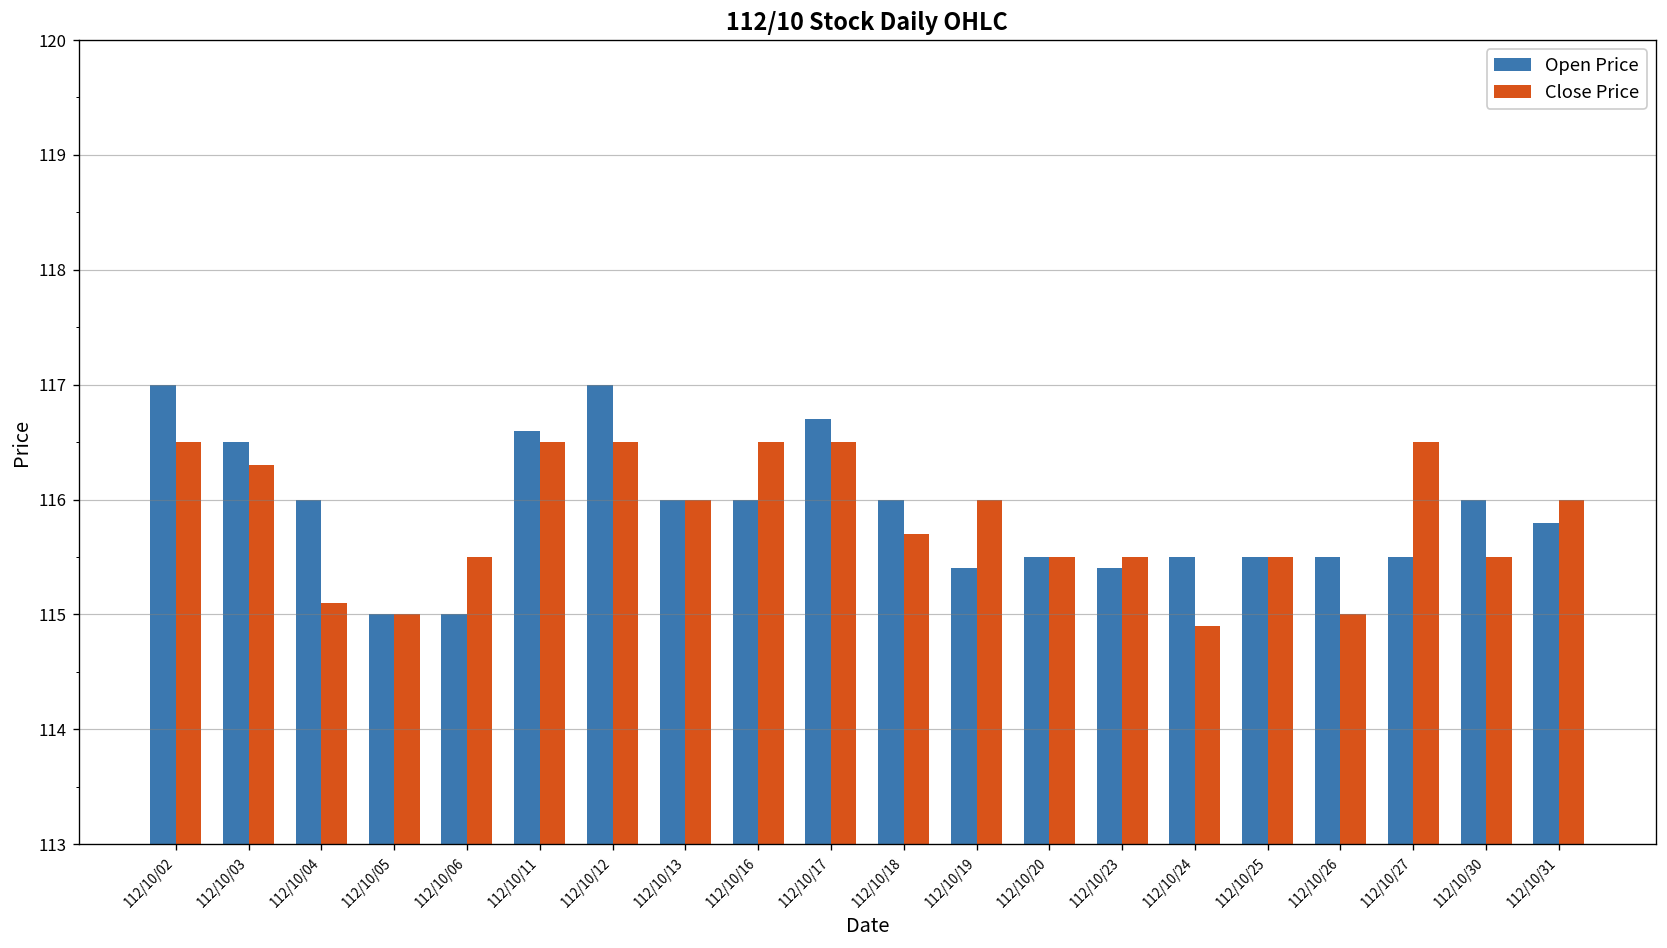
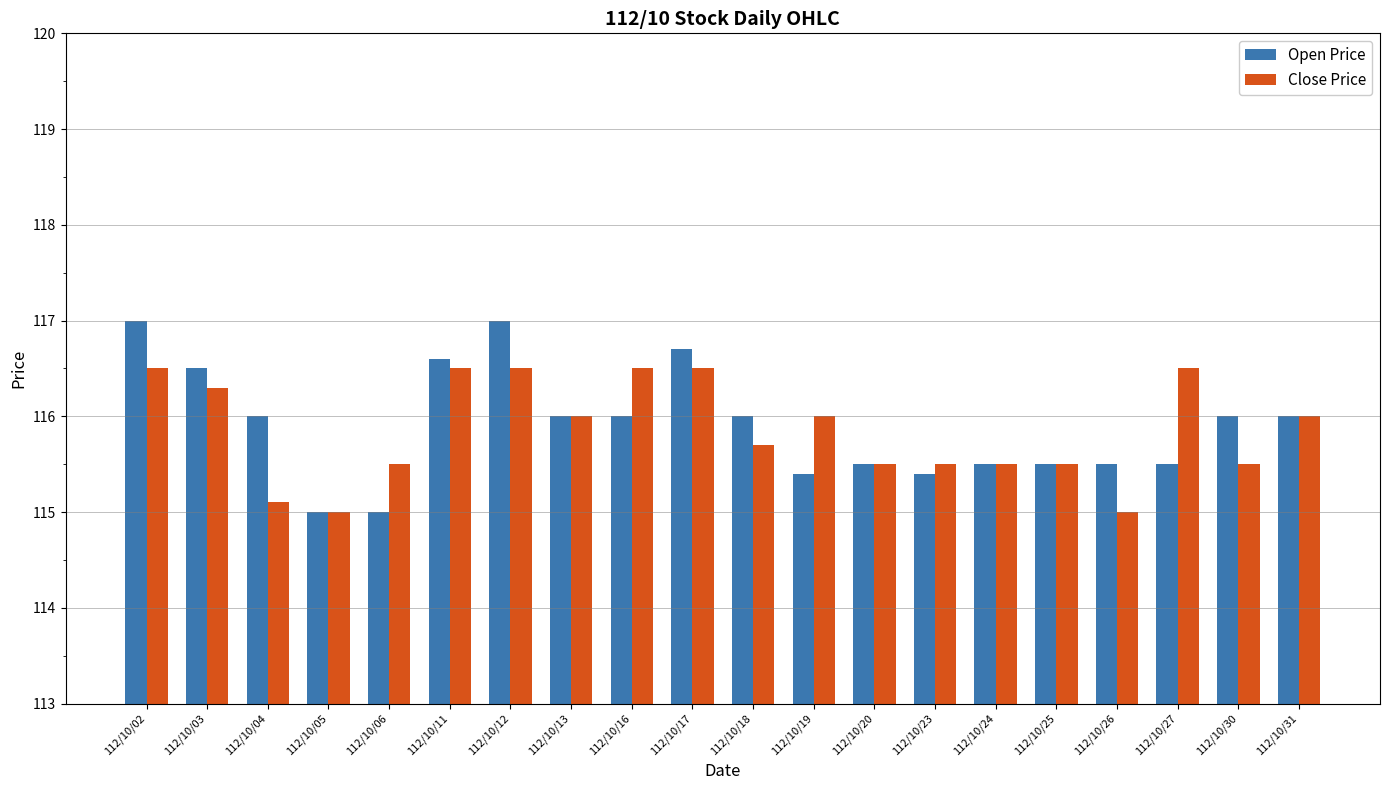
Close Price, 112/10/24: 114.9 -> 115.5
Open Price, 112/10/31: 115.8 -> 116.0
